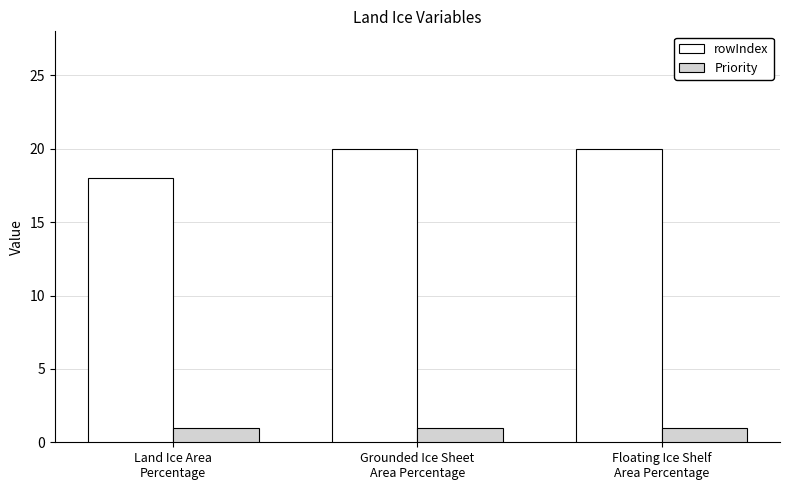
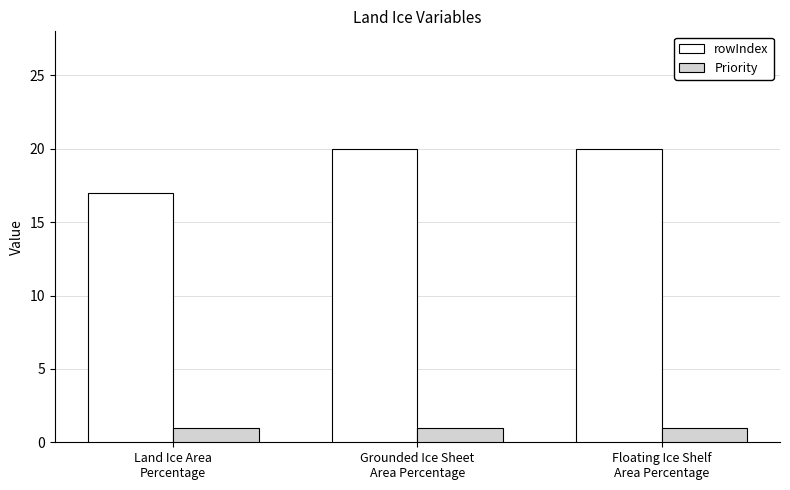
rowIndex, Land Ice Area Percentage: 18 -> 17
